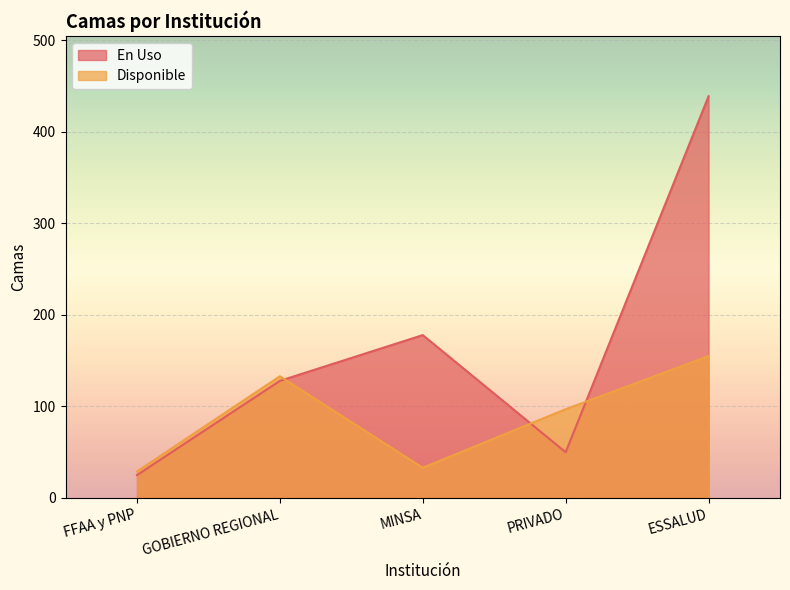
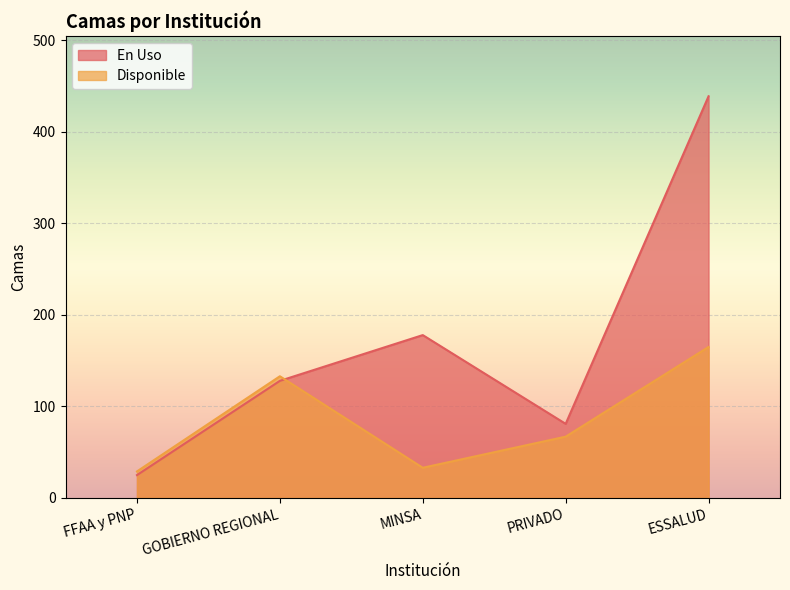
En Uso, PRIVADO: 50 -> 80
Disponible, PRIVADO: 100 -> 70
Disponible, ESSALUD: 160 -> 170
